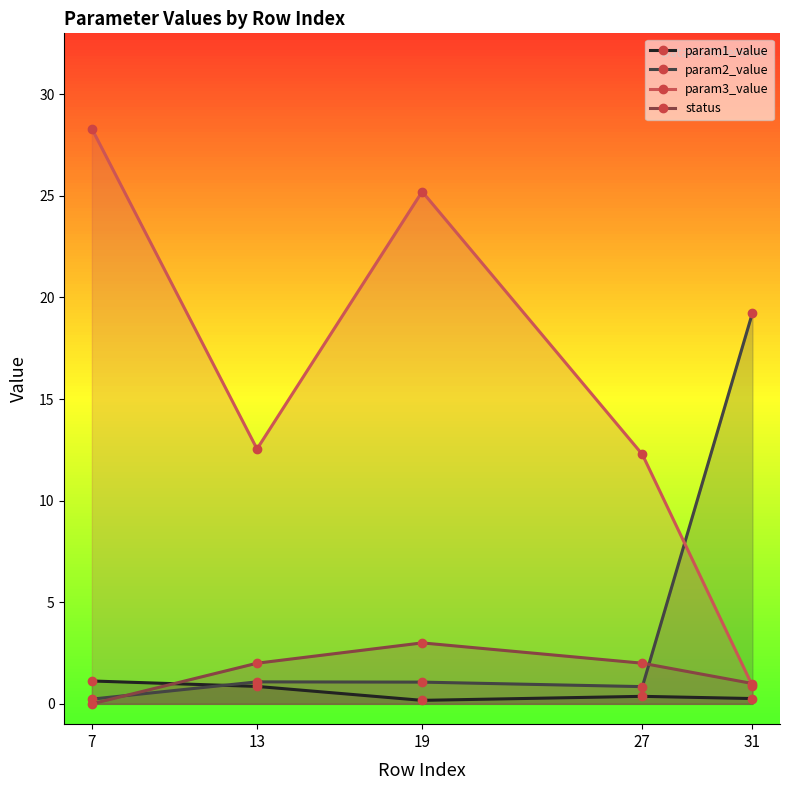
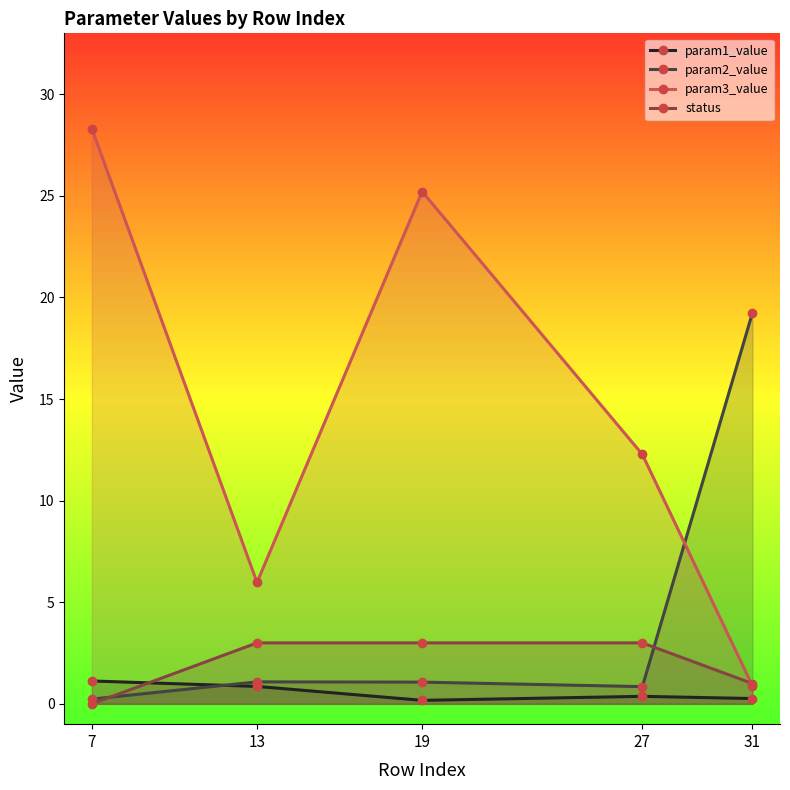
param3_value, 13: 12.5 -> 6.0
status, 13: 2 -> 3
status, 27: 2 -> 3
